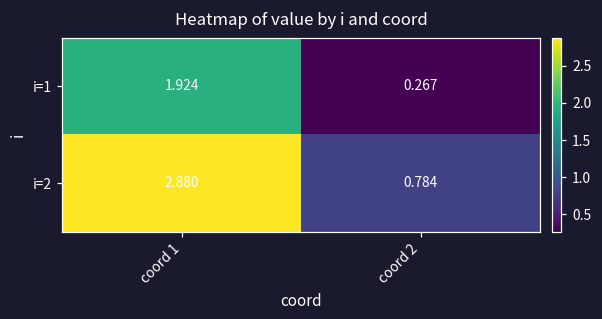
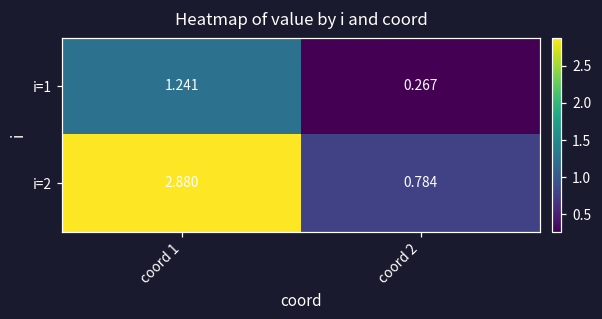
i=1, coord 1: 1.924 -> 1.241
